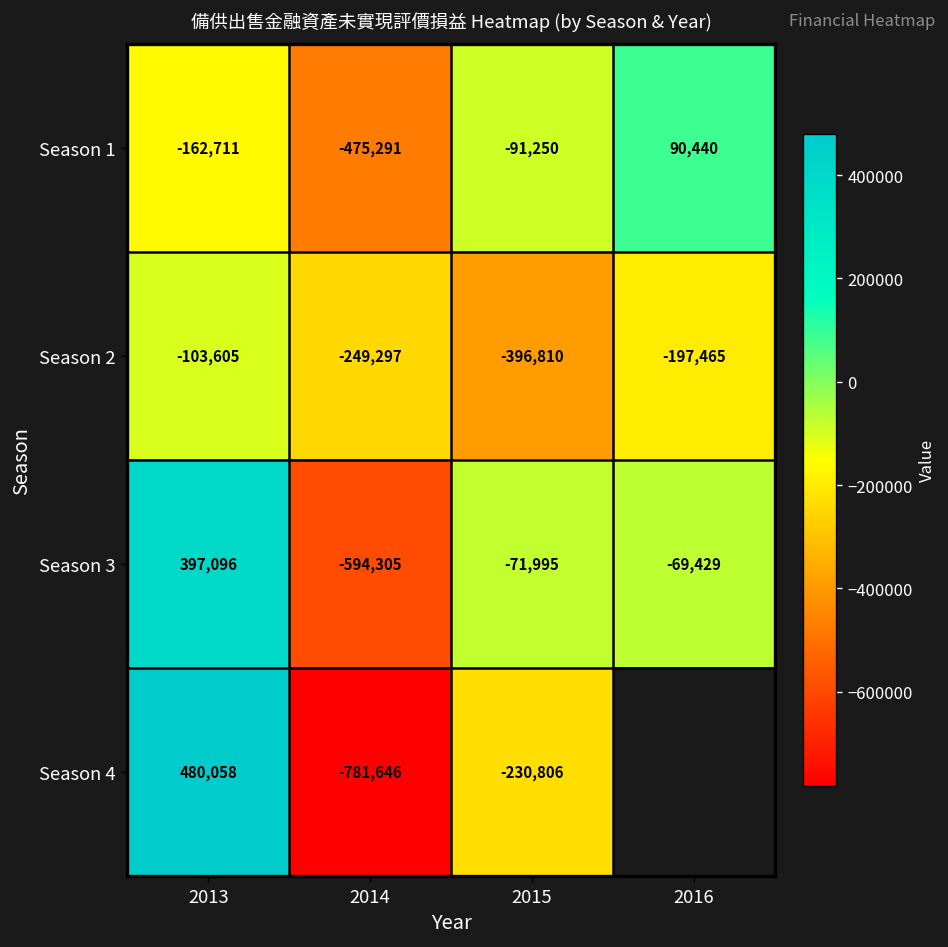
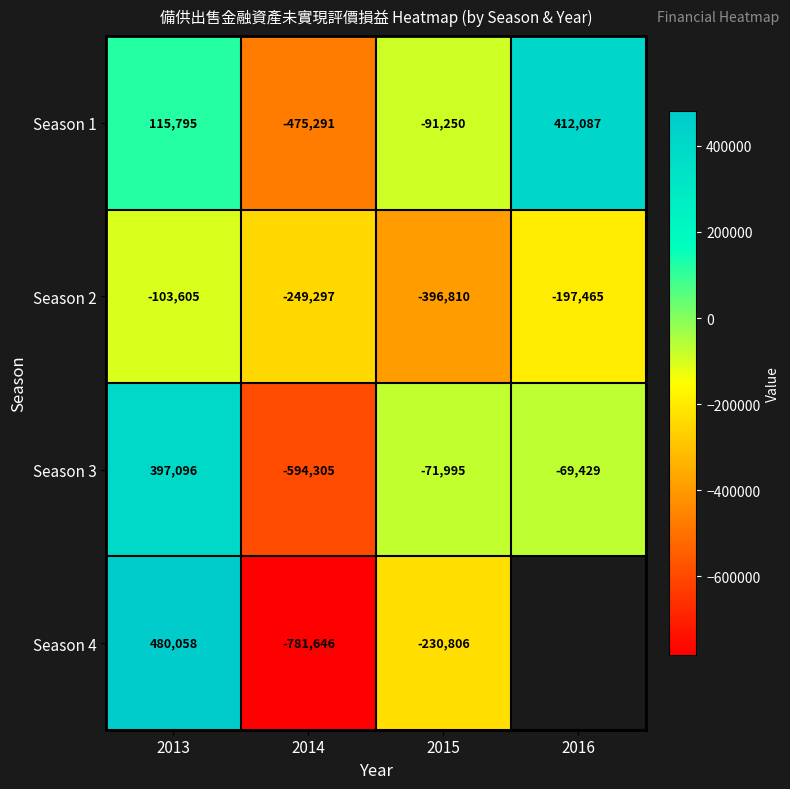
Season 1, 2013: -162,711 -> 115,795
Season 1, 2016: 90,440 -> 412,087
